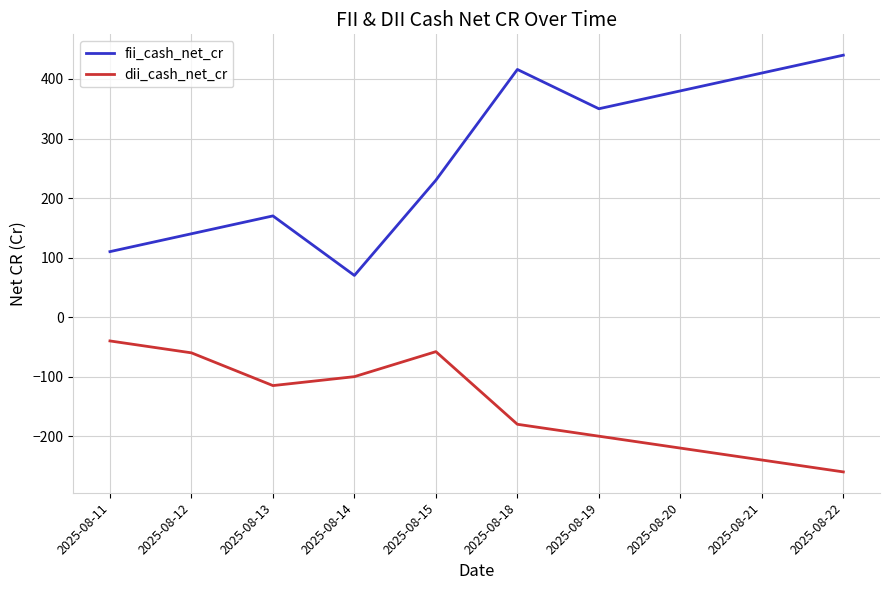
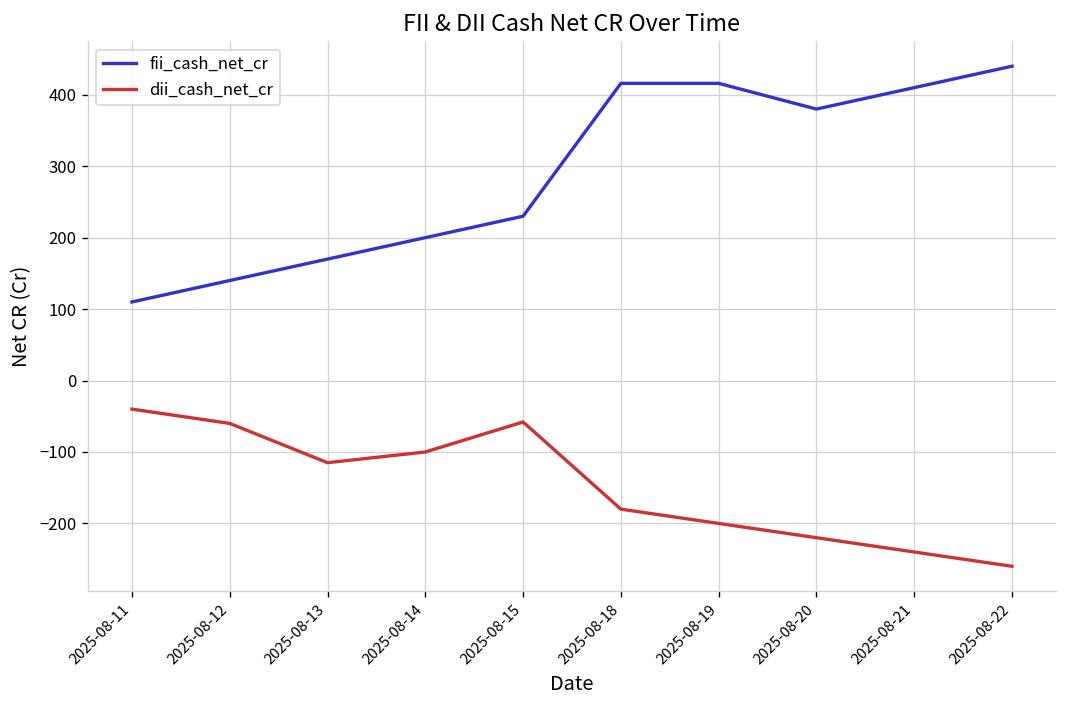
fii_cash_net_cr, 2025-08-14: 70 -> 200
fii_cash_net_cr, 2025-08-19: 350 -> 420
